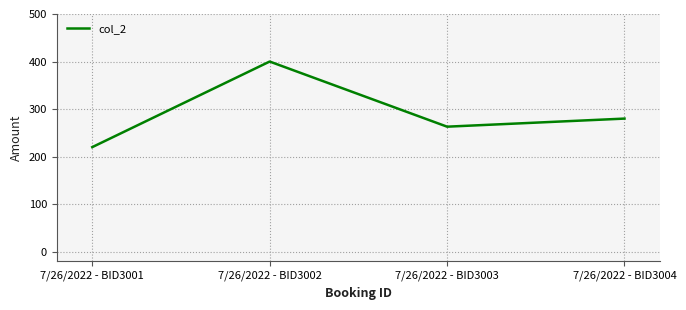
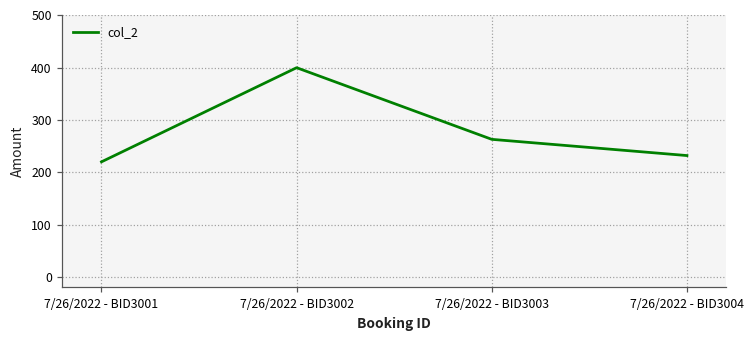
7/26/2022 - BID3004: 280 -> 230
